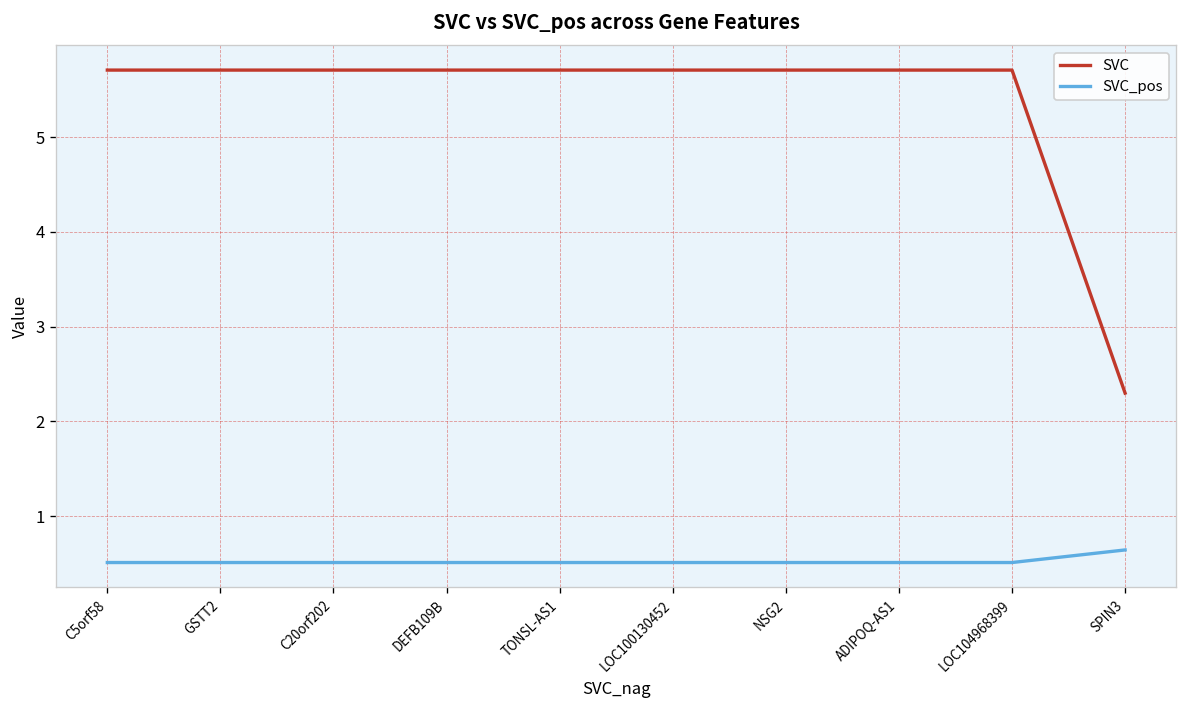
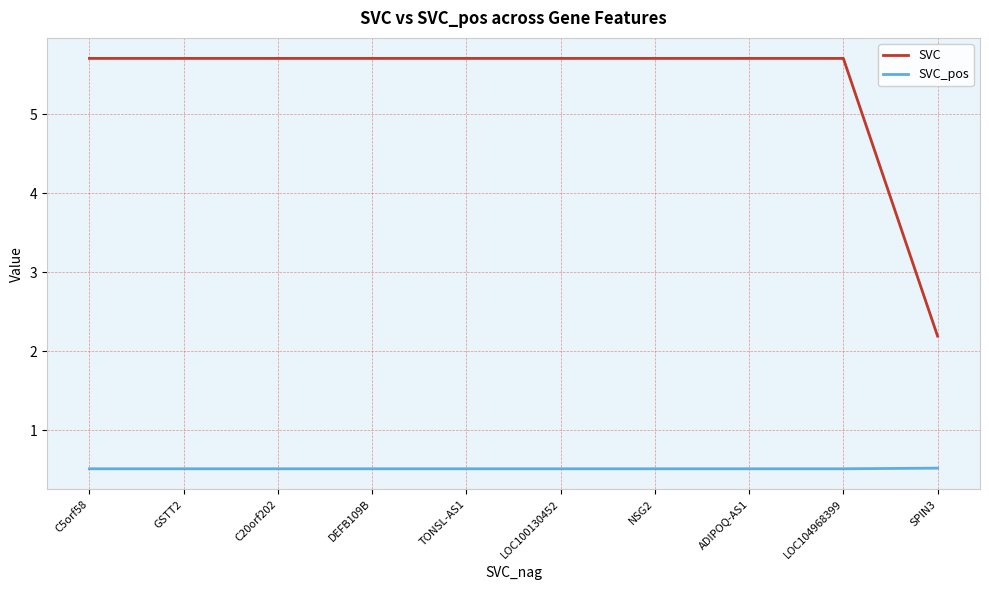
SVC, SPIN3: 2.3 -> 2.2
SVC_pos, SPIN3: 0.6 -> 0.5
